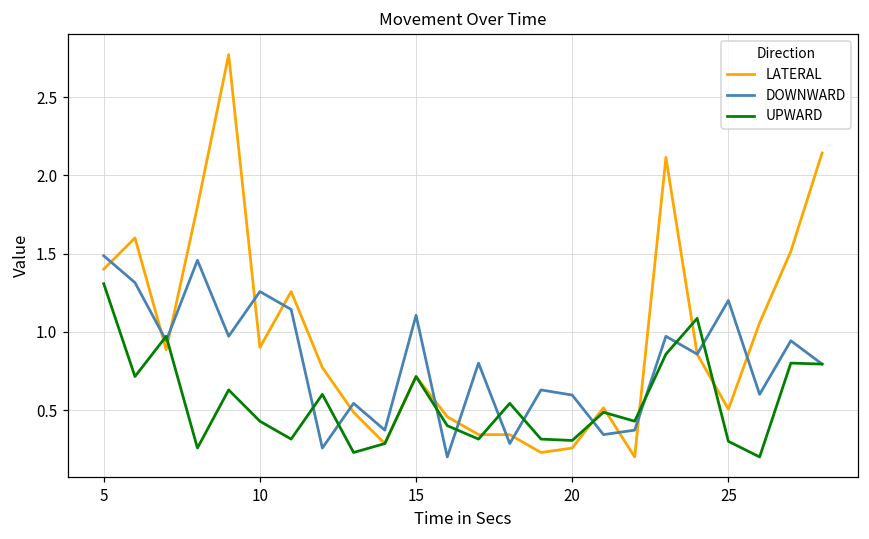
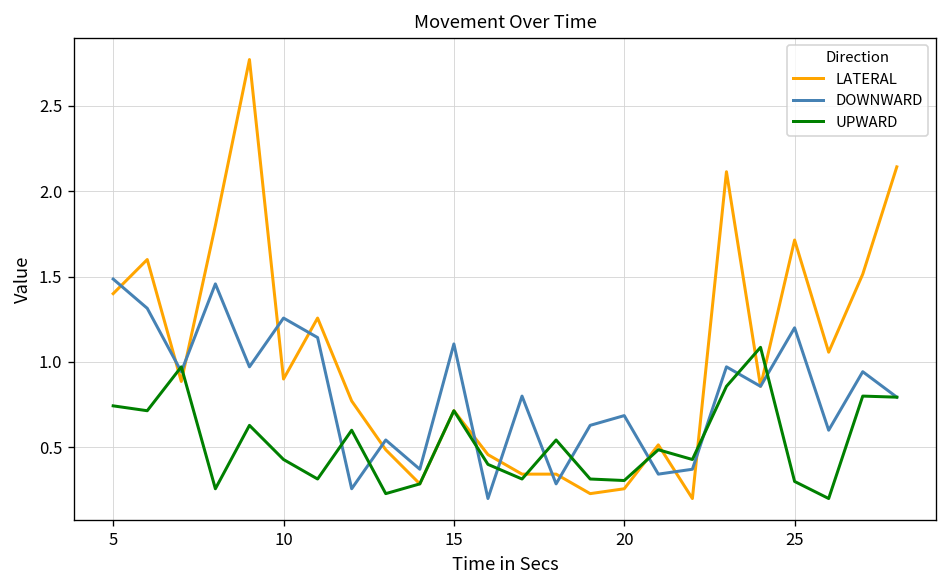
UPWARD, 5: 1.31 -> 0.74
DOWNWARD, 20: 0.60 -> 0.69
LATERAL, 25: 0.51 -> 1.71
